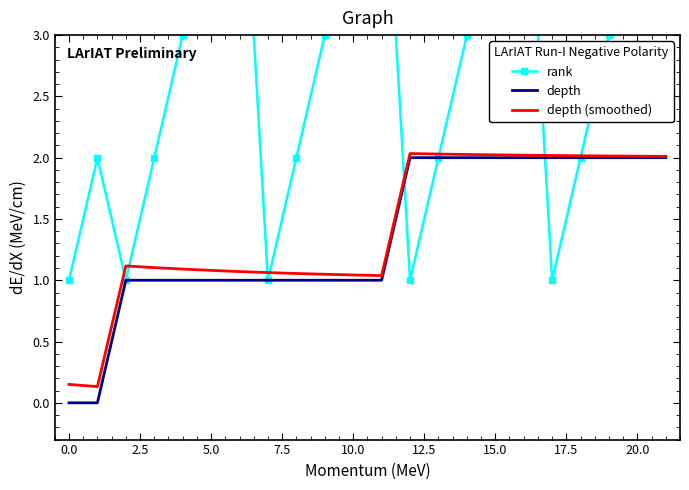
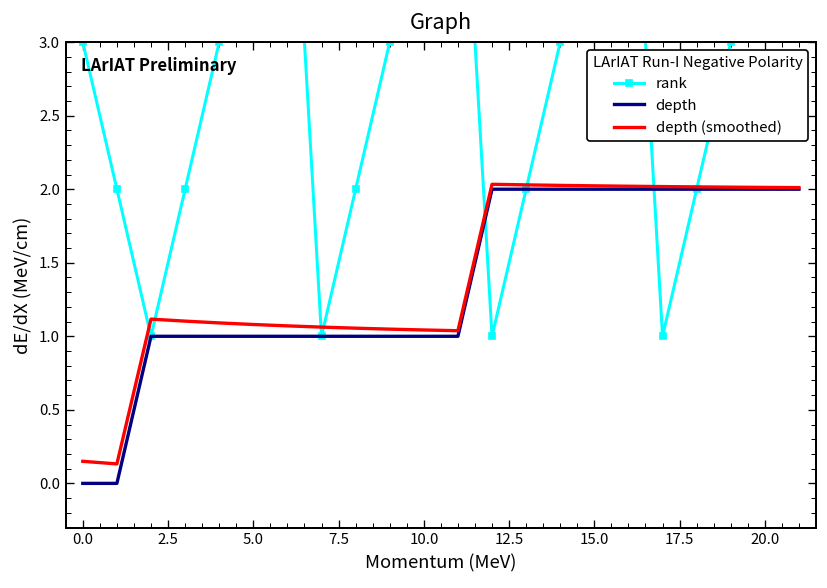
rank, 0.0: 1 -> 3
